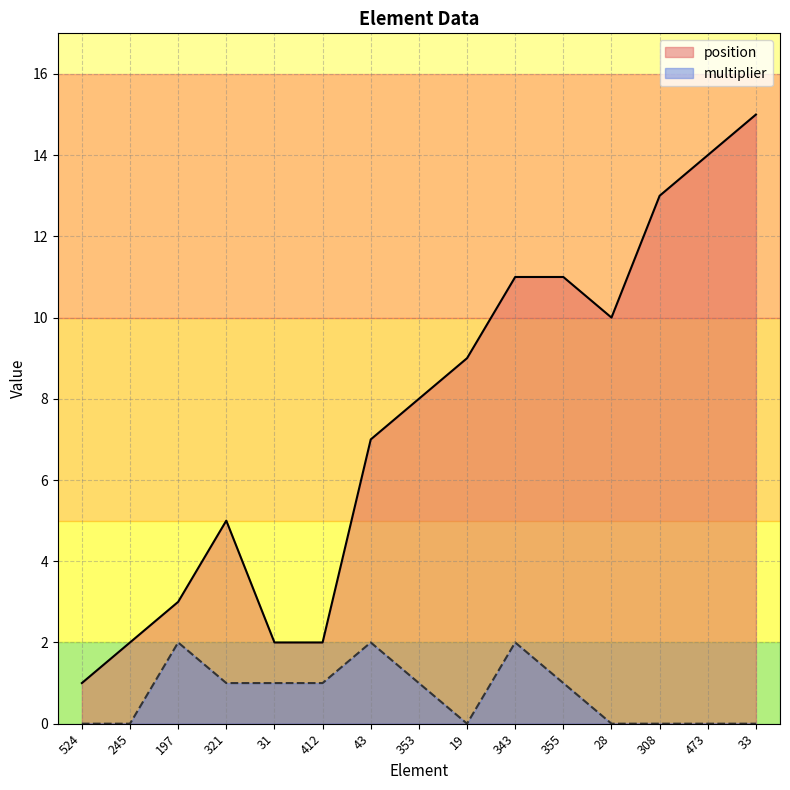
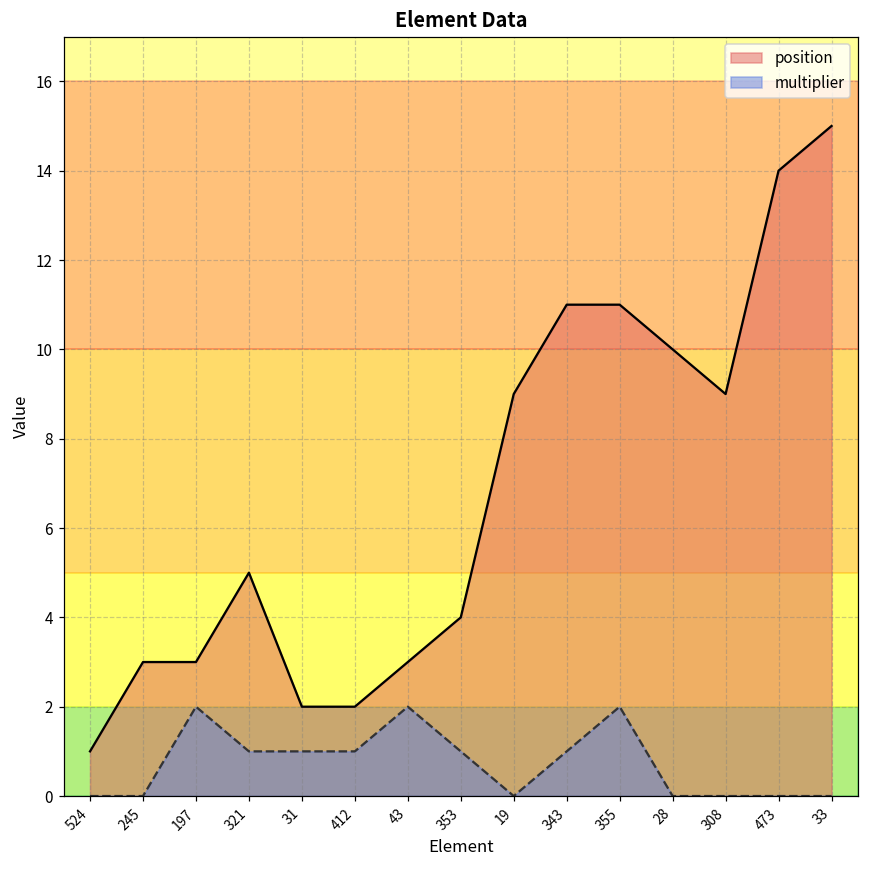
position, 245: 2 -> 3
position, 43: 7 -> 3
position, 353: 8 -> 4
multiplier, 343: 2 -> 1
multiplier, 355: 1 -> 2
position, 308: 13 -> 9
